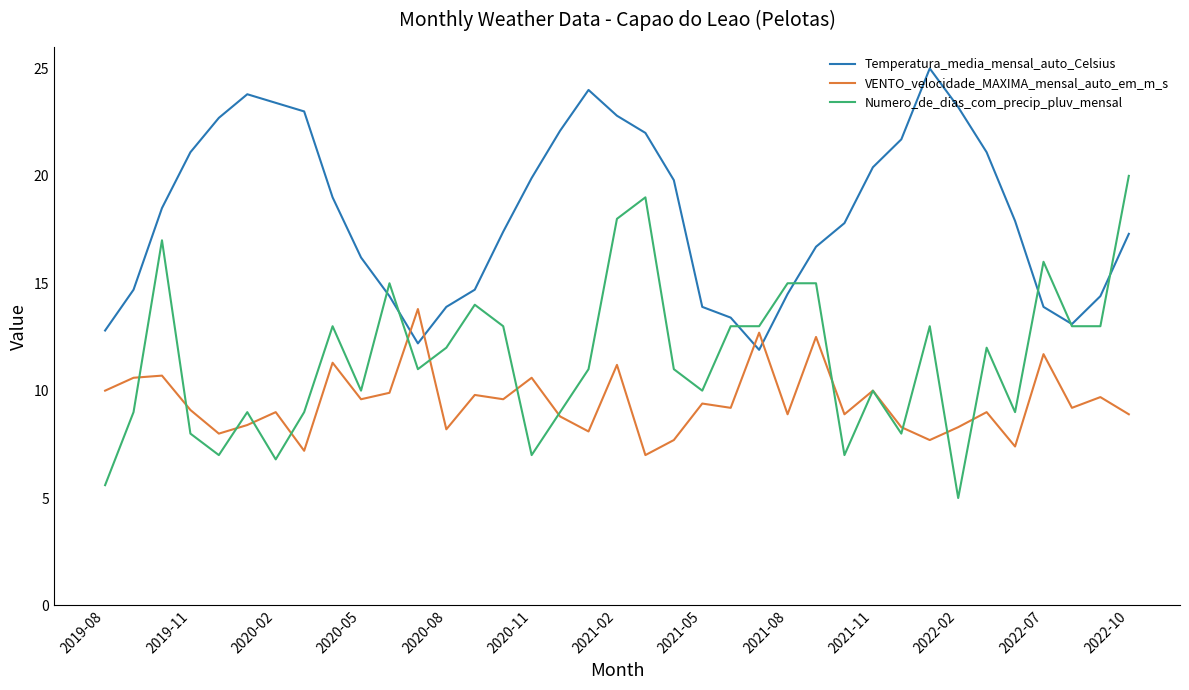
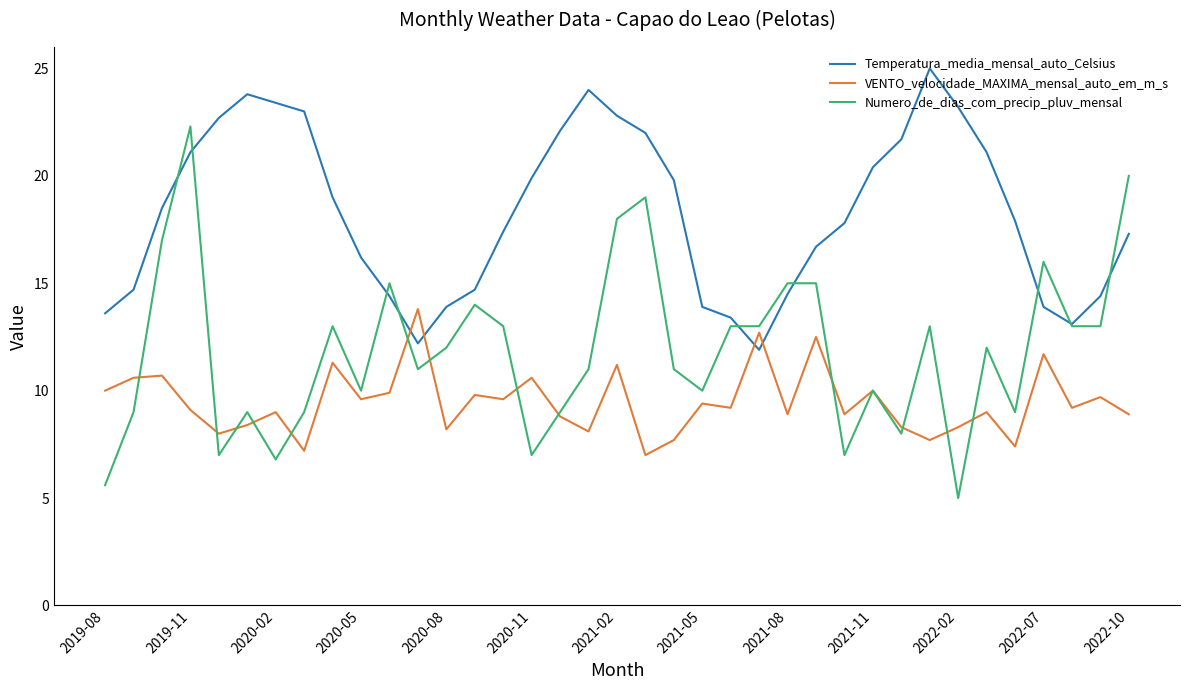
Temperatura_media_mensal_auto_Celsius, 2019-08: 12.8 -> 13.6
Numero_de_dias_com_precip_pluv_mensal, 2019-11: 8.0 -> 22.3
